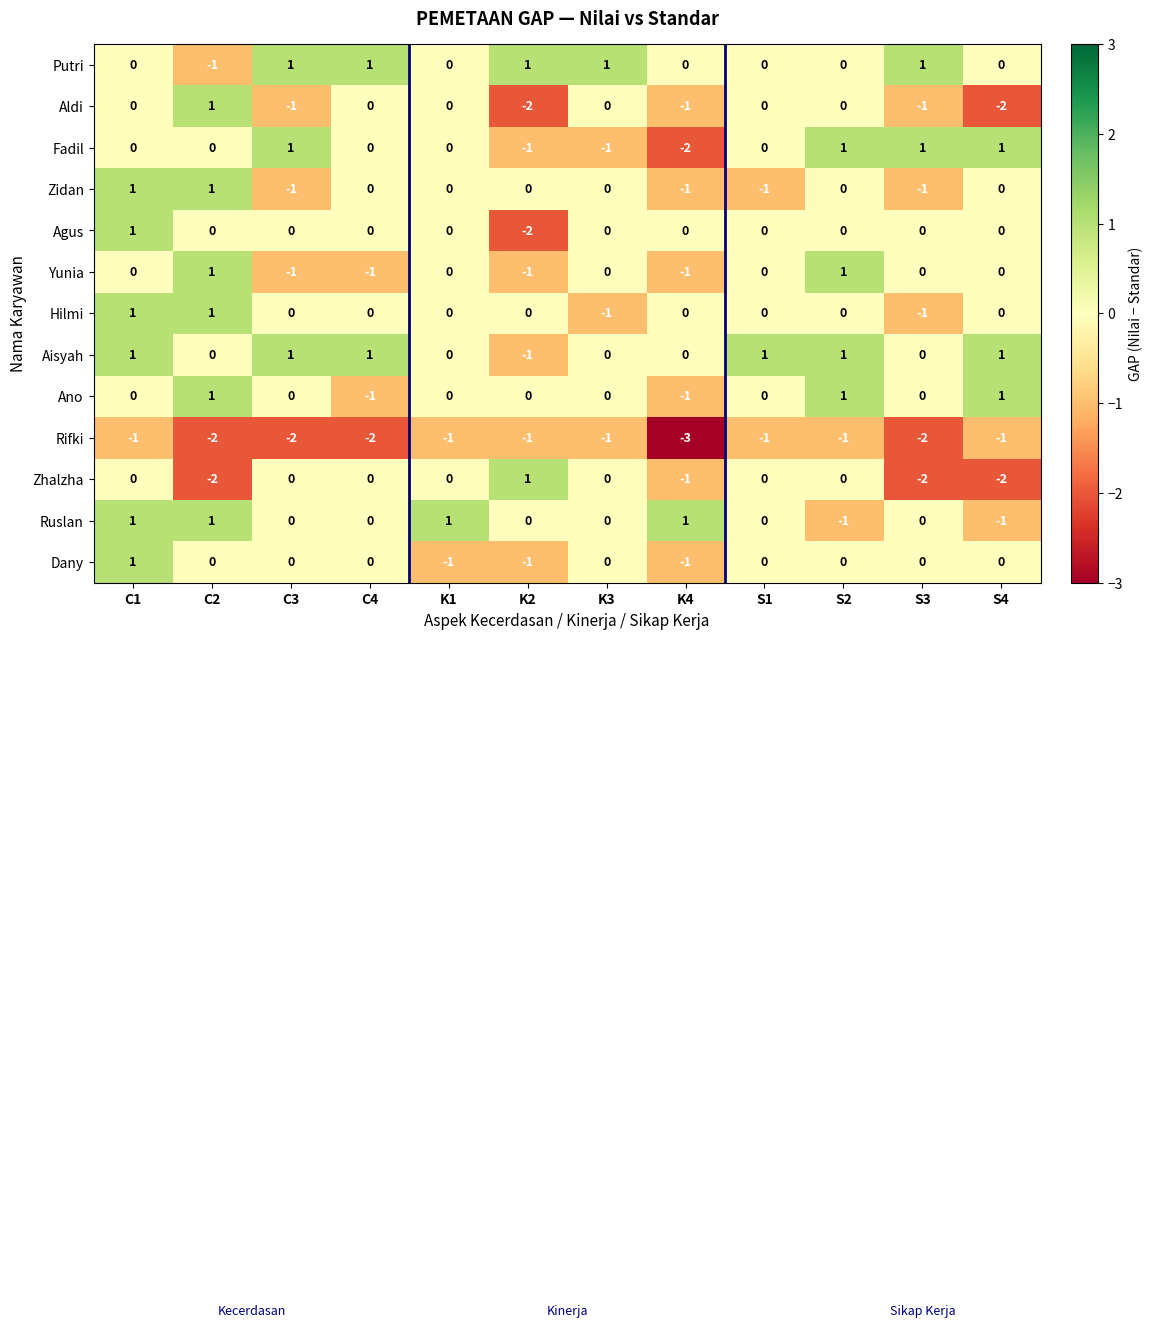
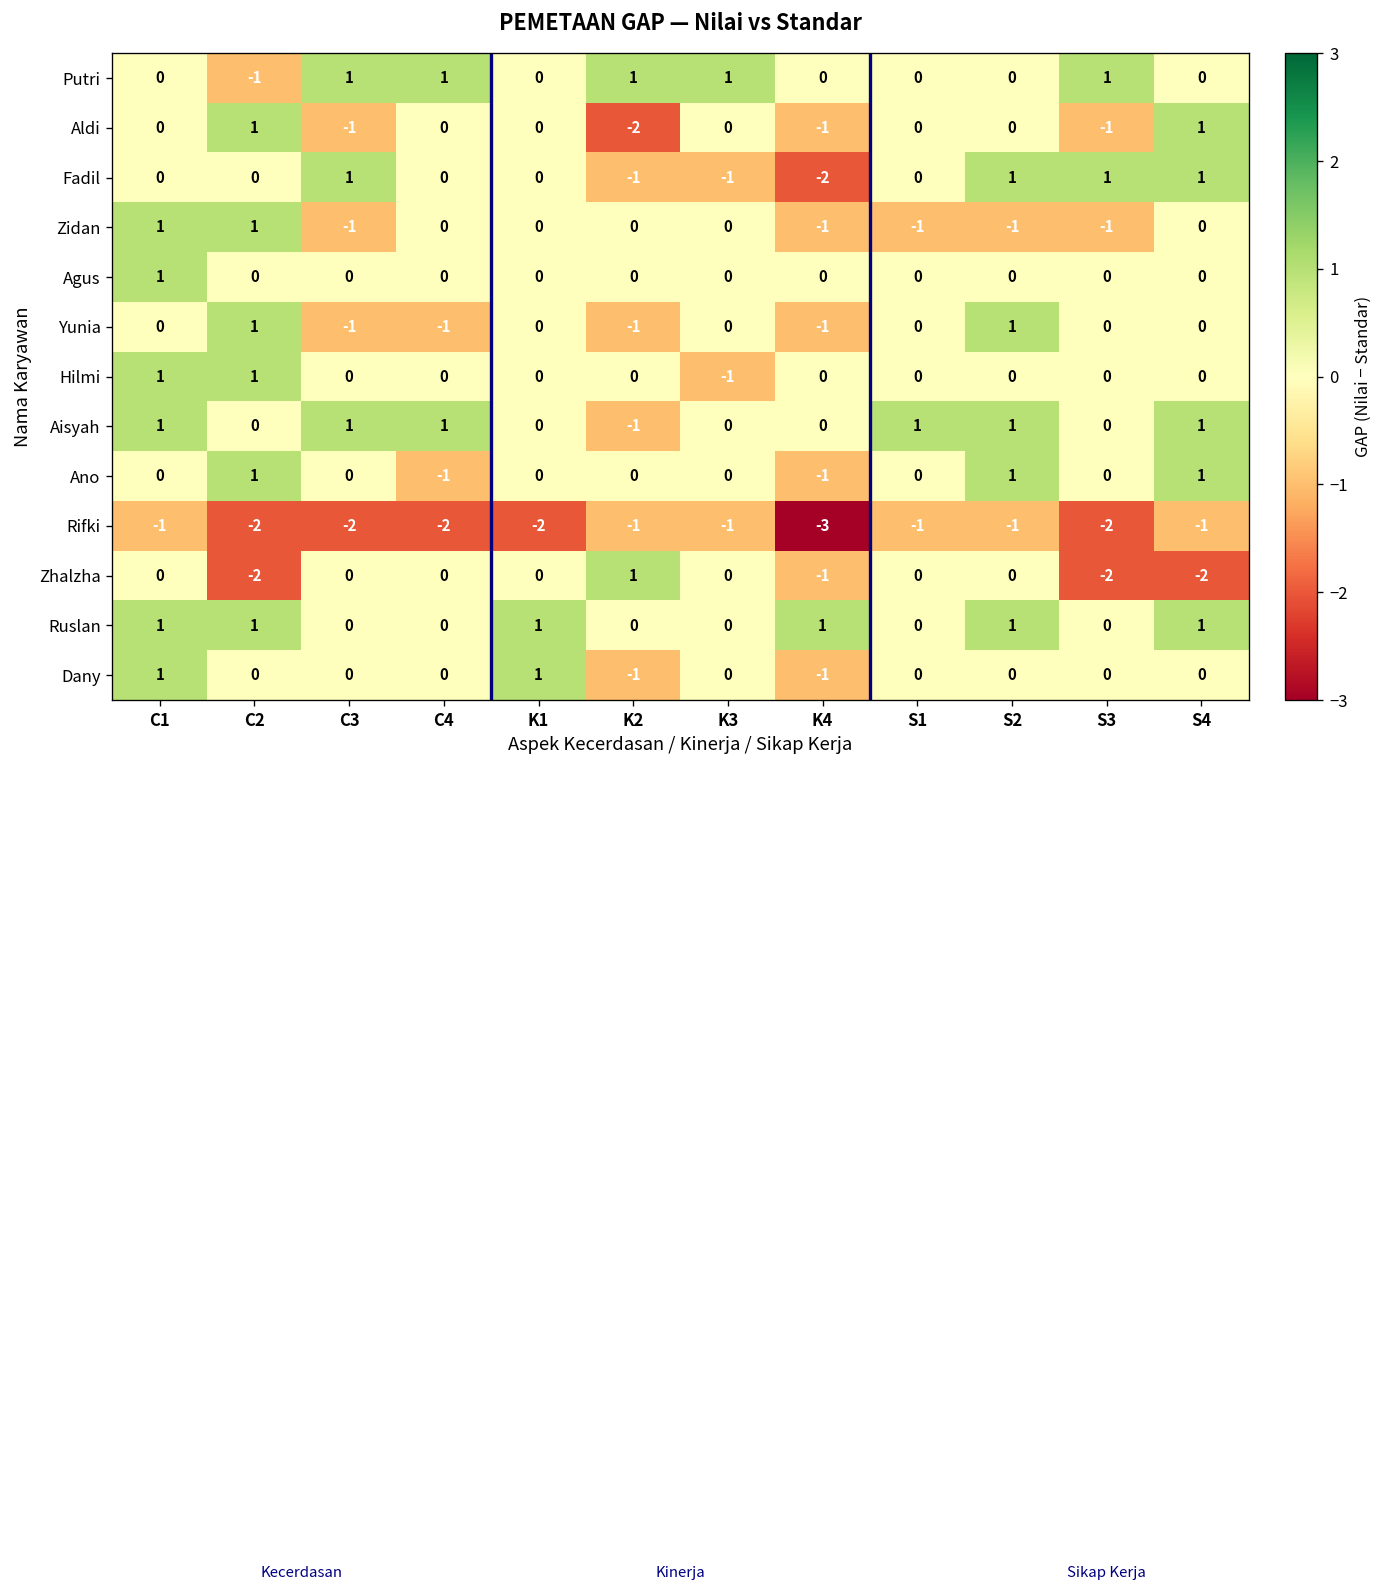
Aldi, S4: -2 -> 1
Zidan, S2: 0 -> -1
Agus, K2: -2 -> 0
Hilmi, S3: -1 -> 0
Rifki, K1: -1 -> -2
Ruslan, S2: -1 -> 1
Ruslan, S4: -1 -> 1
Dany, K1: -1 -> 1
